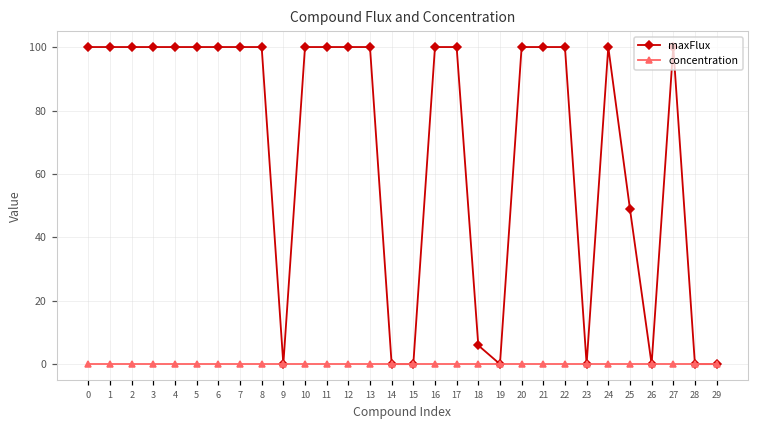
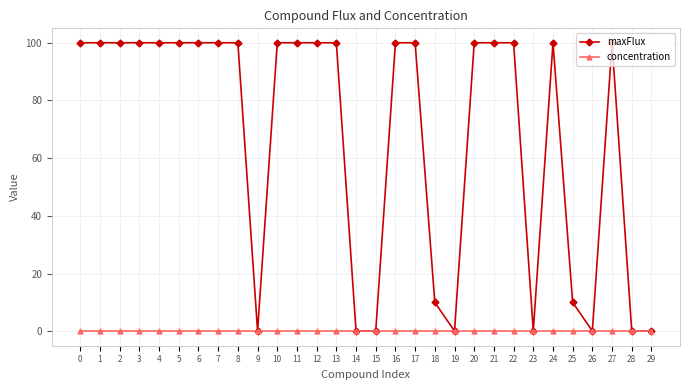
maxFlux, 18: 6 -> 10
maxFlux, 25: 49 -> 10
